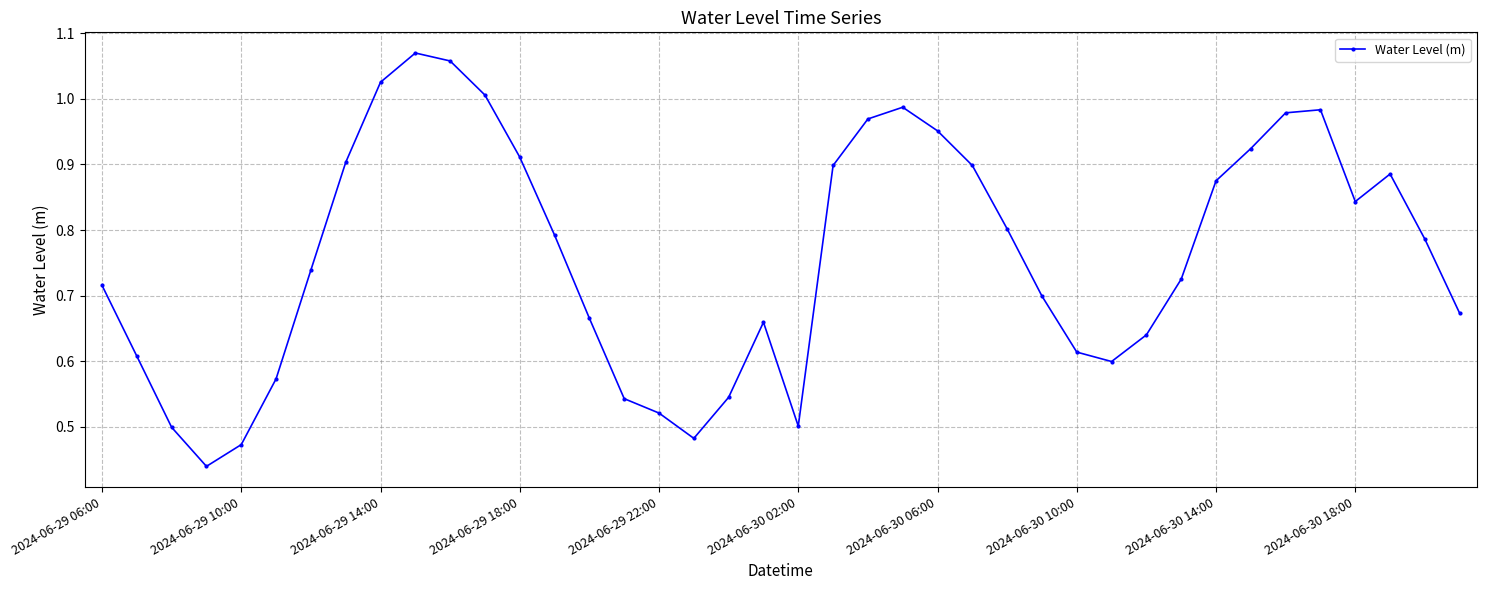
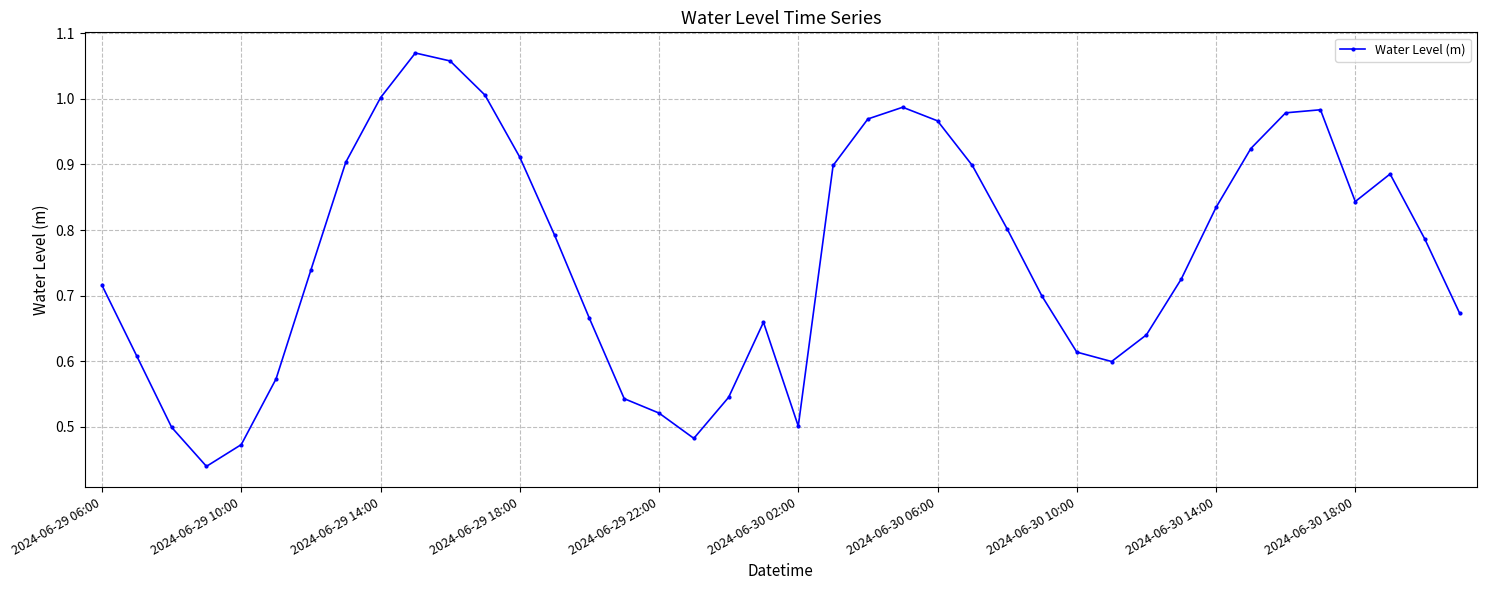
2024-06-29 14:00: 1.03 -> 1.00
2024-06-30 06:00: 0.95 -> 0.97
2024-06-30 14:00: 0.88 -> 0.83
